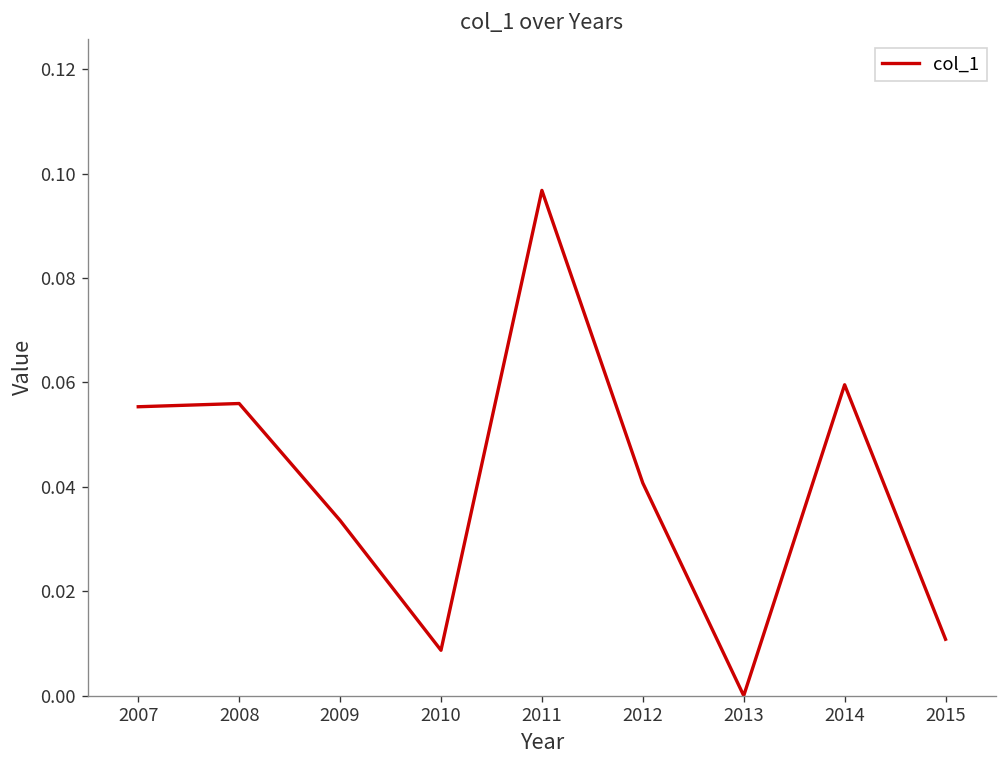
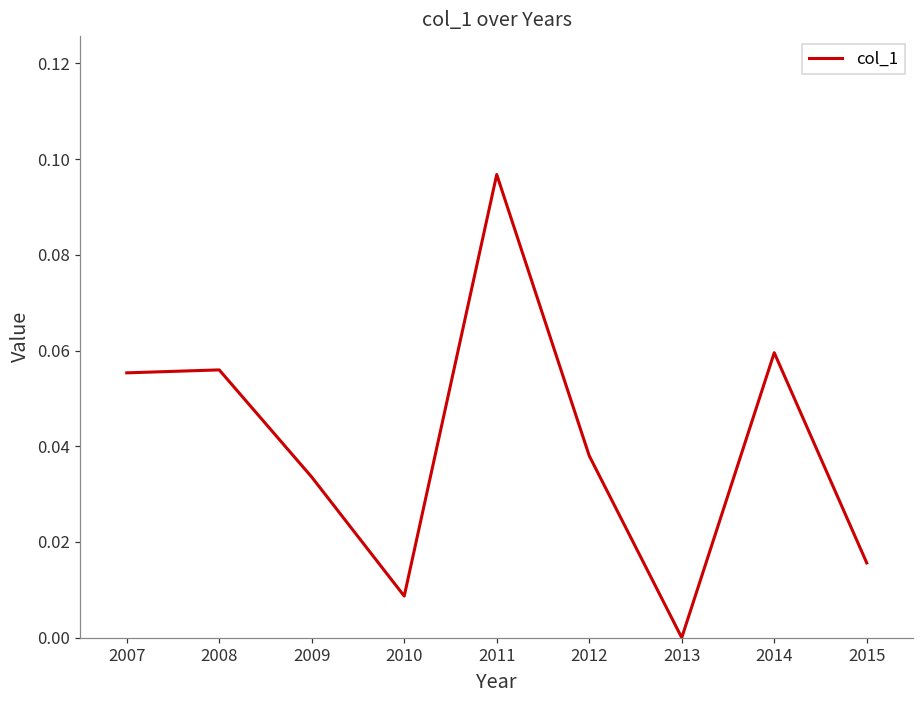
2012: 0.041 -> 0.038
2015: 0.011 -> 0.016
